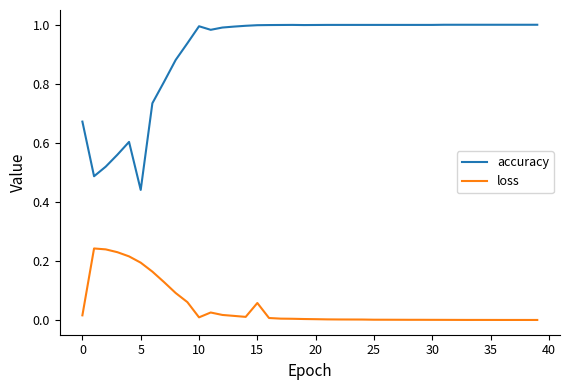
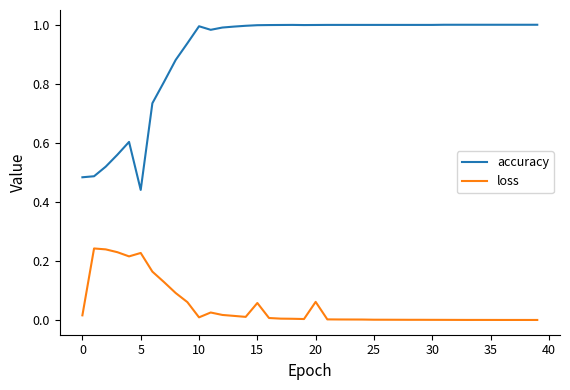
accuracy, 0: 0.67 -> 0.48
loss, 5: 0.19 -> 0.23
loss, 20: 0.00 -> 0.06
